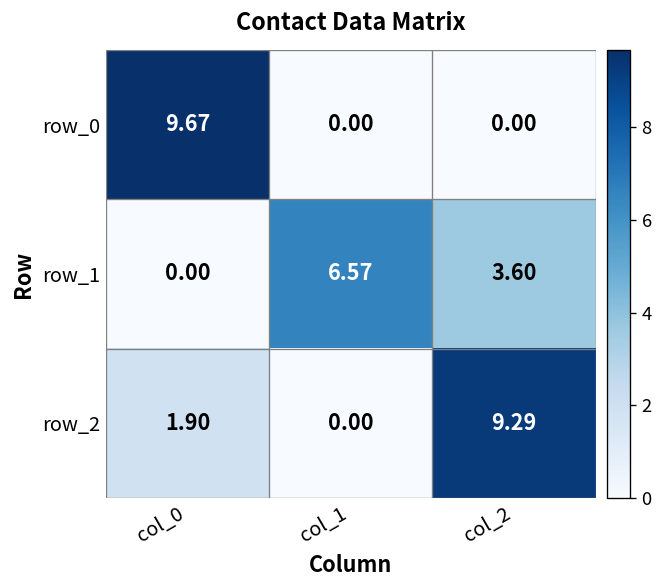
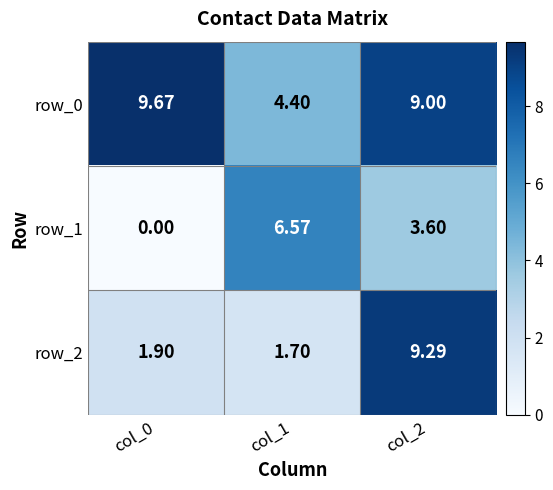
row_0, col_1: 0.00 -> 4.40
row_0, col_2: 0.00 -> 9.00
row_2, col_1: 0.00 -> 1.70
